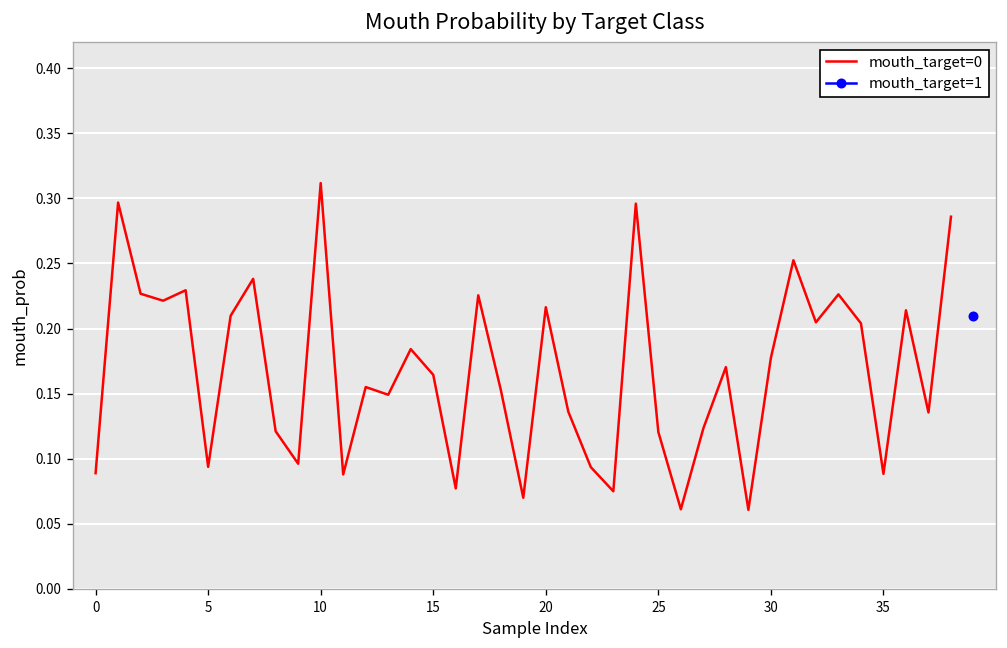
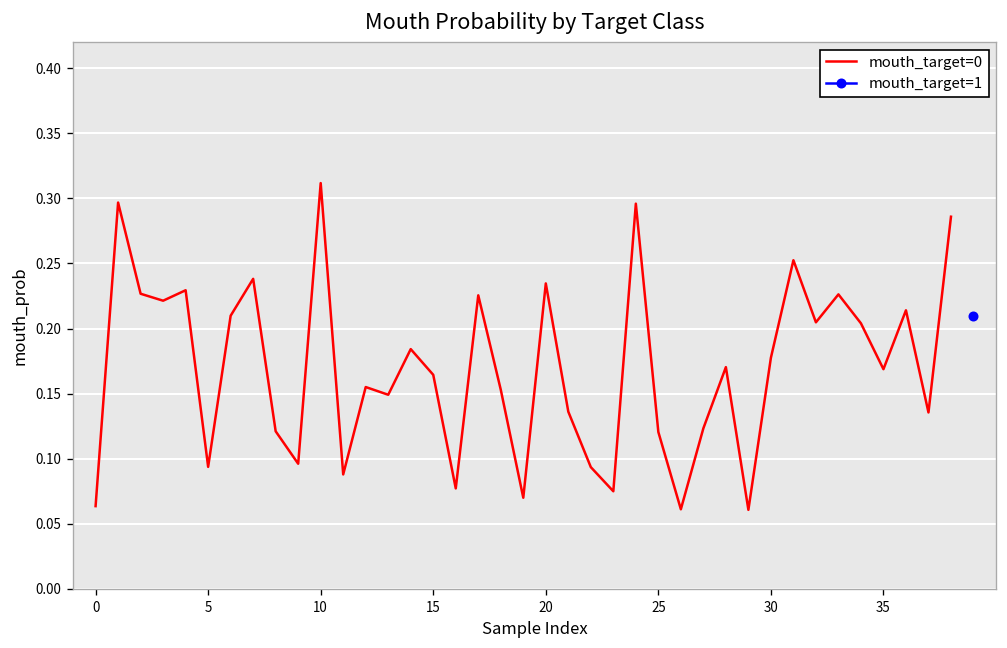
mouth_target=0, 0: 0.089 -> 0.064
mouth_target=0, 20: 0.216 -> 0.235
mouth_target=0, 35: 0.088 -> 0.169
